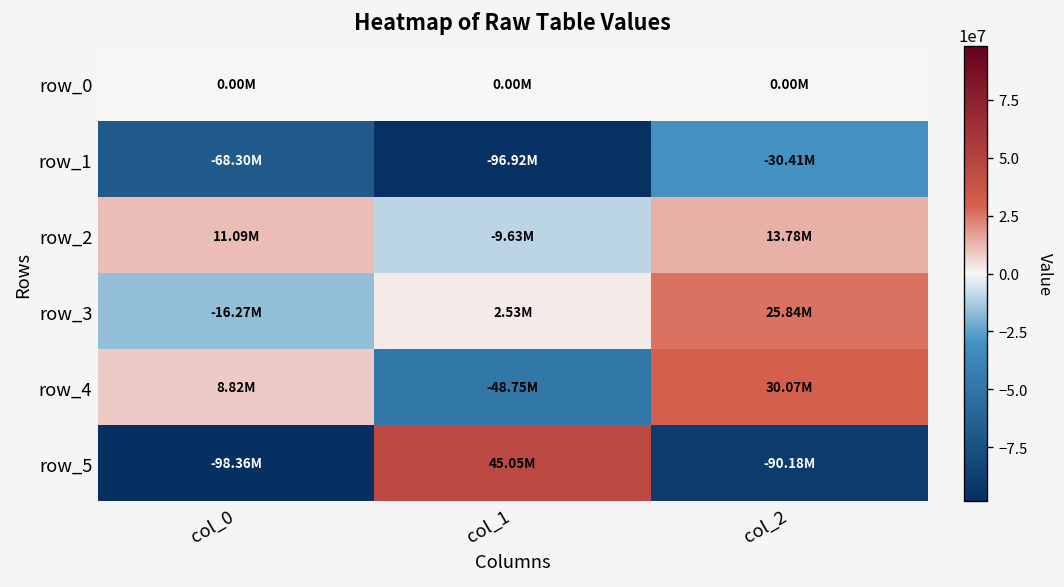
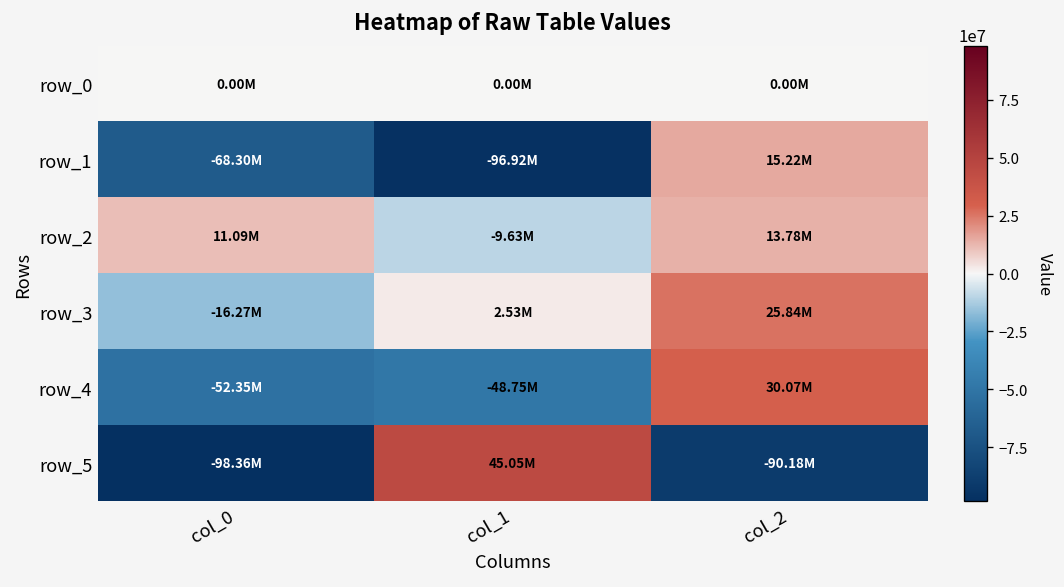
row_1, col_2: -30.41M -> 15.22M
row_4, col_0: 8.82M -> -52.35M
